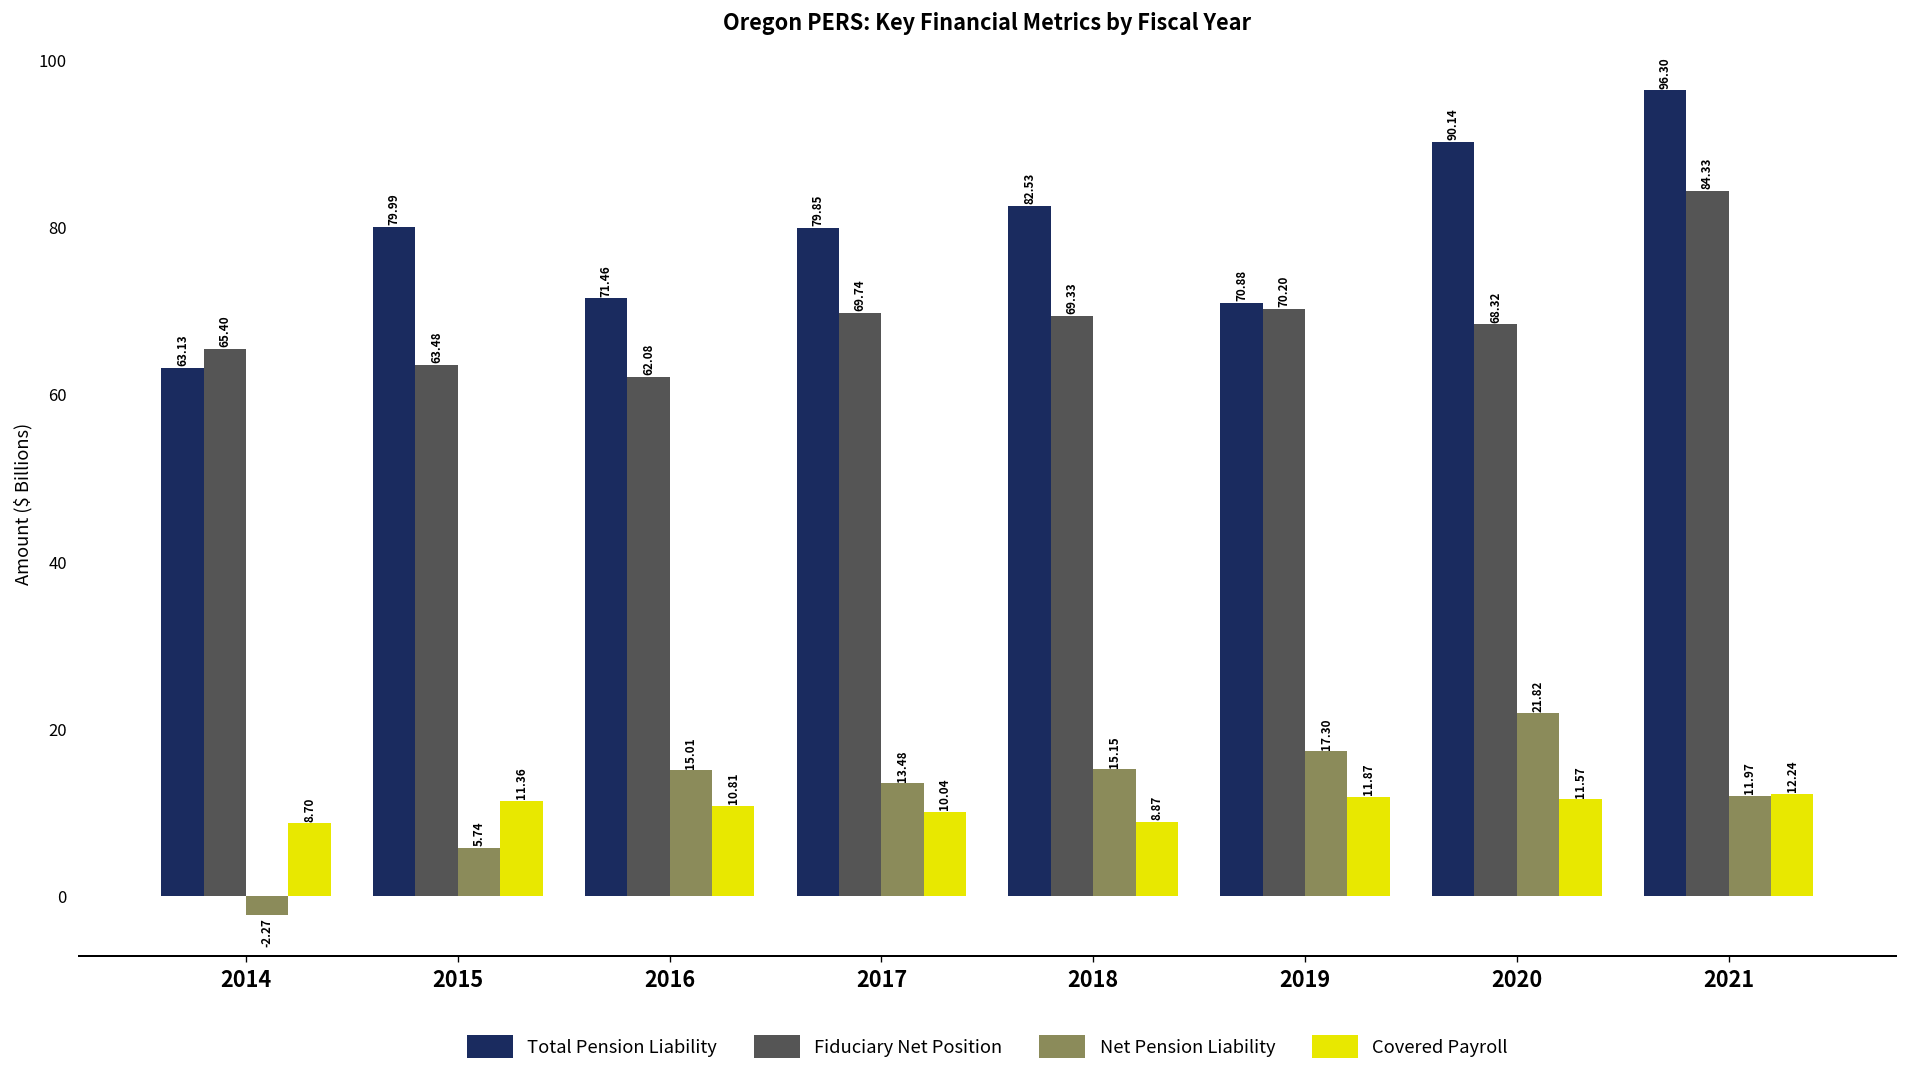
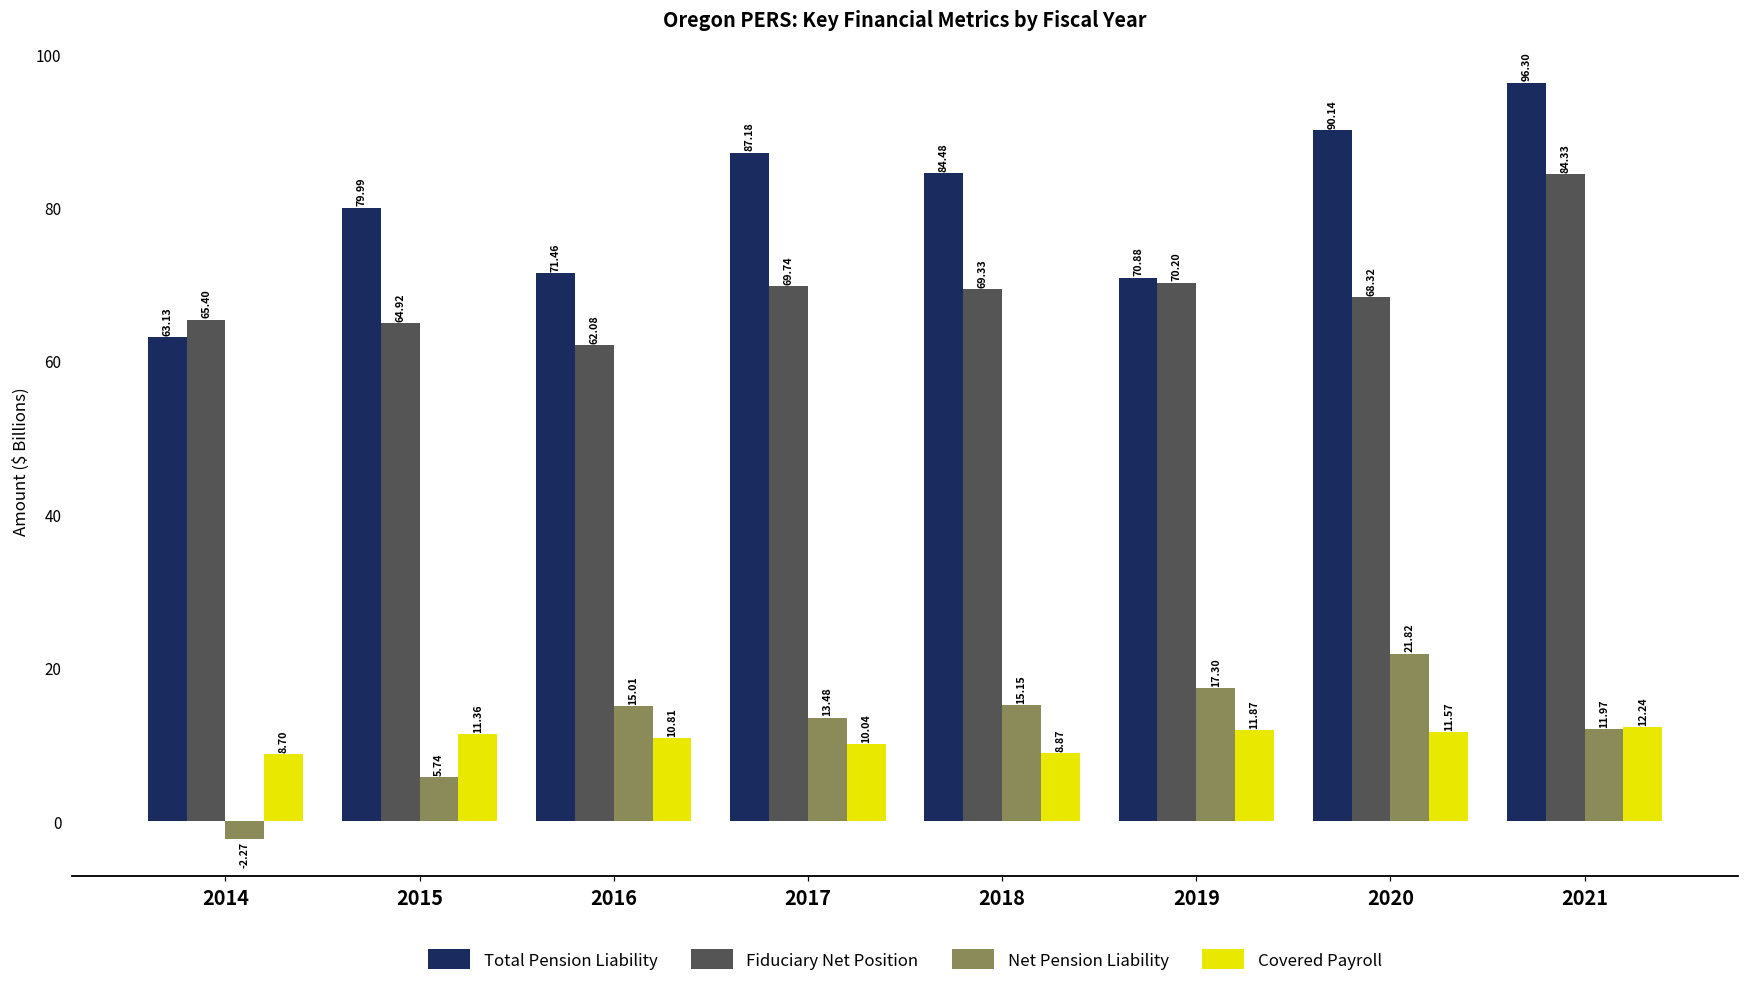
Fiduciary Net Position, 2015: 63.48 -> 64.92
Total Pension Liability, 2017: 79.85 -> 87.18
Total Pension Liability, 2018: 82.53 -> 84.48
